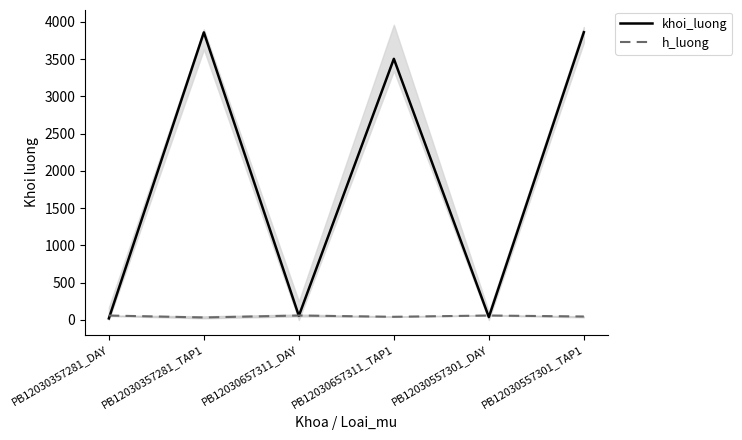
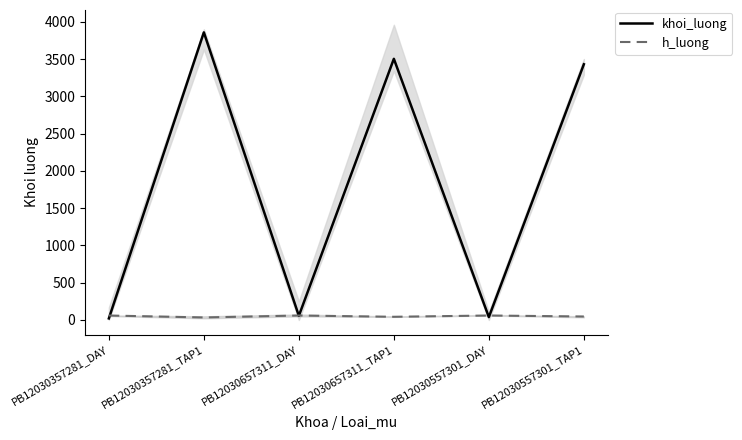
khoi_luong, PB12030557301_TAP1: 3900 -> 3400
